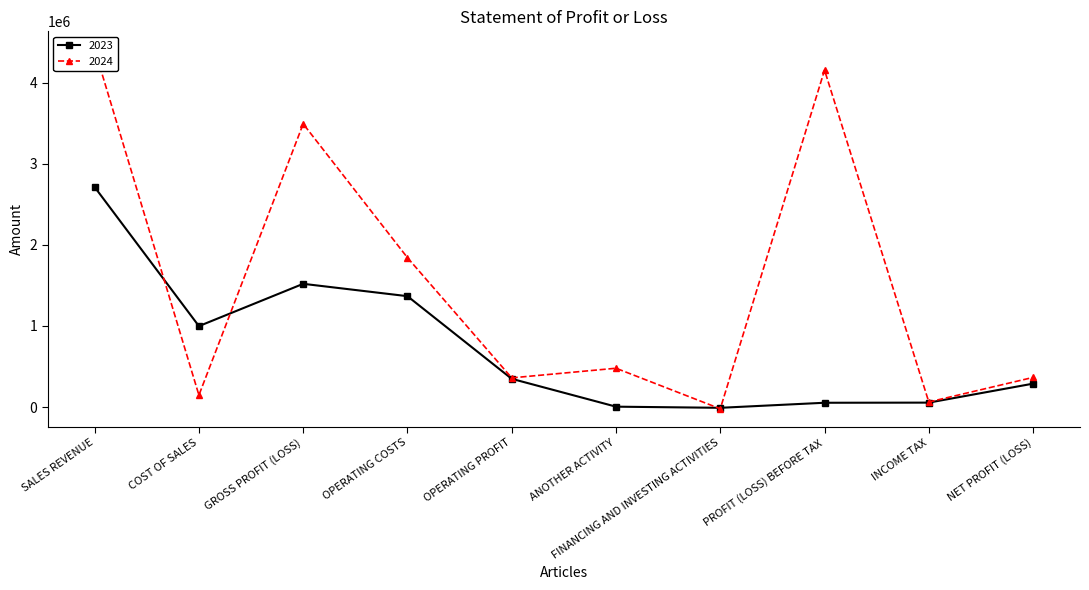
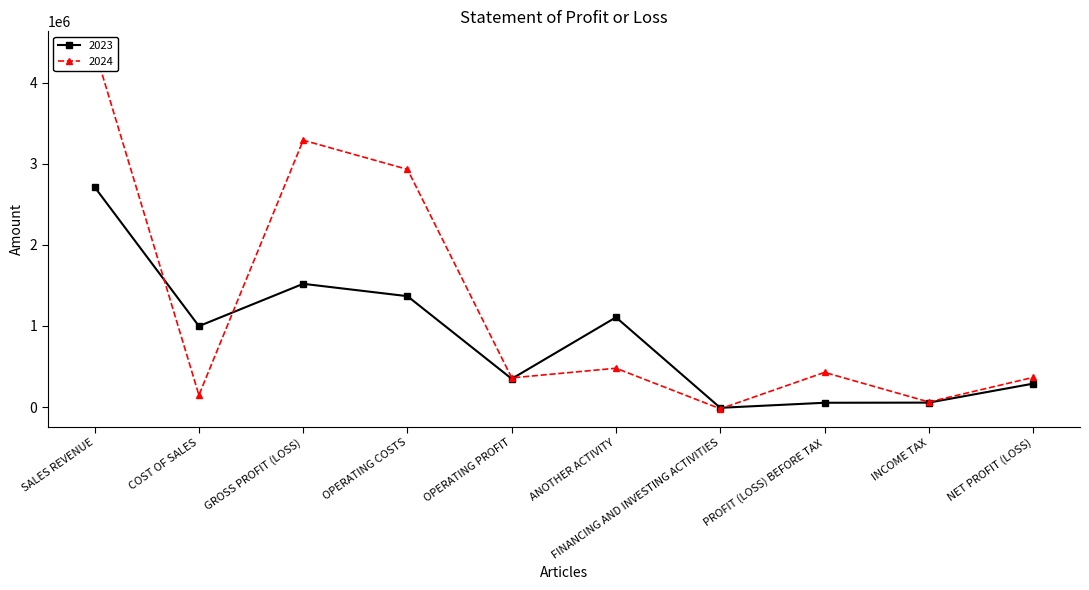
2024, GROSS PROFIT (LOSS): 3500000 -> 3300000
2024, OPERATING COSTS: 1800000 -> 2900000
2023, ANOTHER ACTIVITY: 0 -> 1100000
2024, PROFIT (LOSS) BEFORE TAX: 4200000 -> 400000
